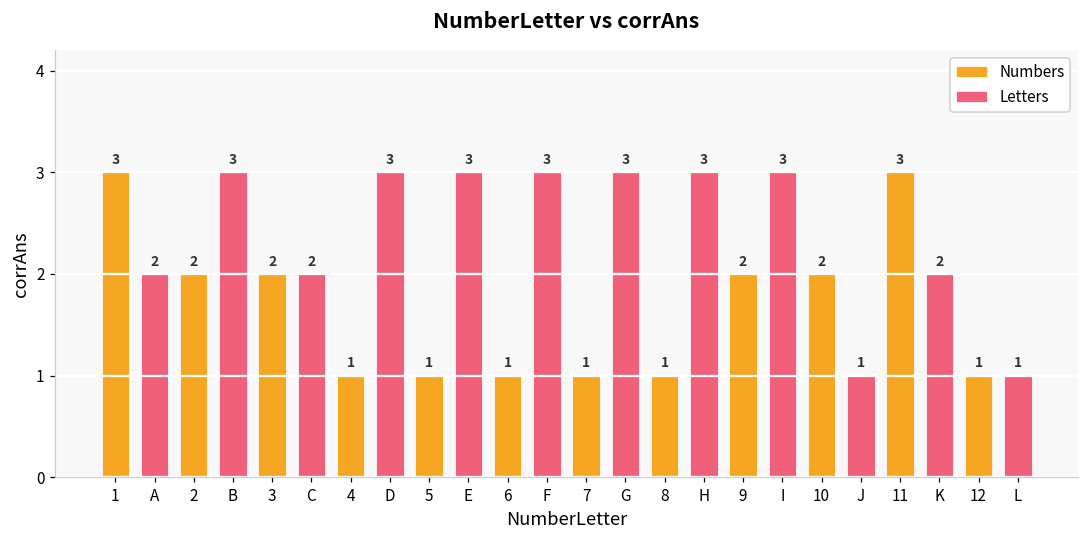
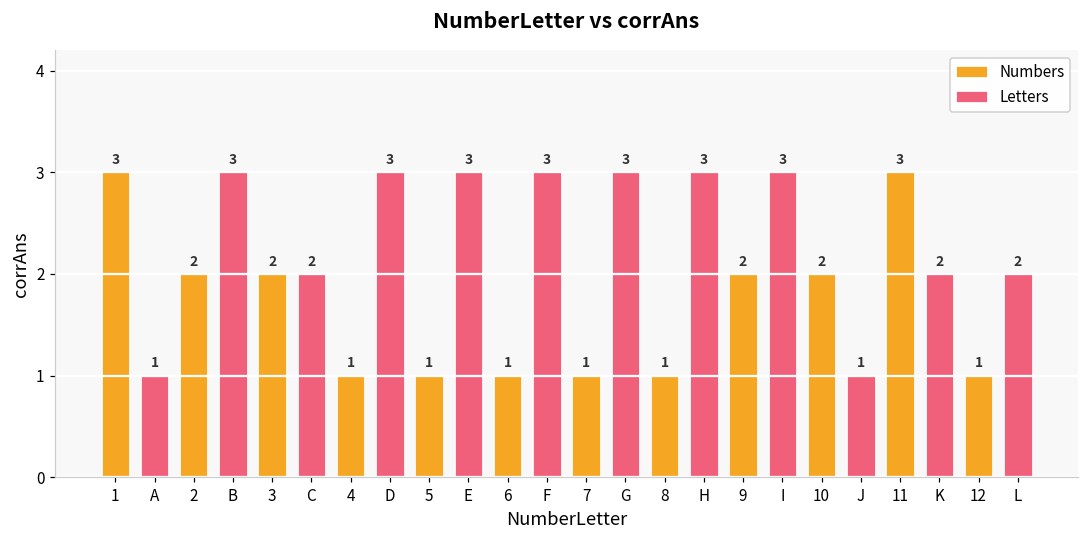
Letters, A: 2 -> 1
Letters, L: 1 -> 2
